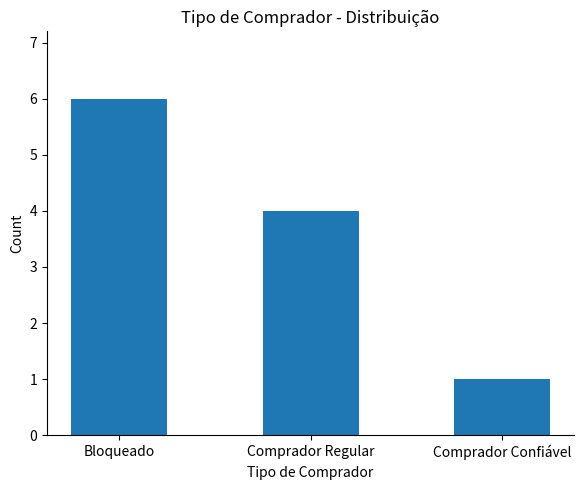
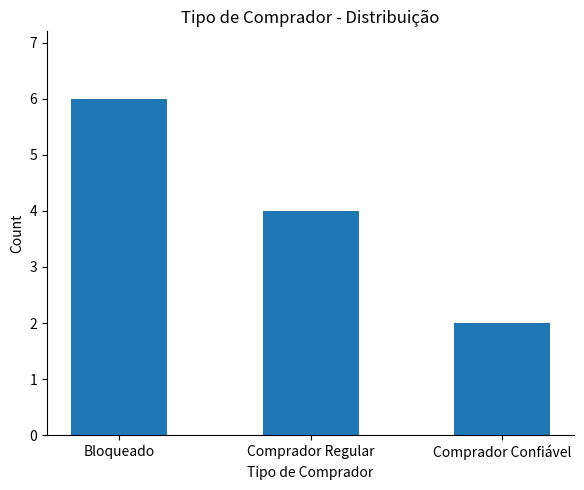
Comprador Confiável: 1 -> 2
